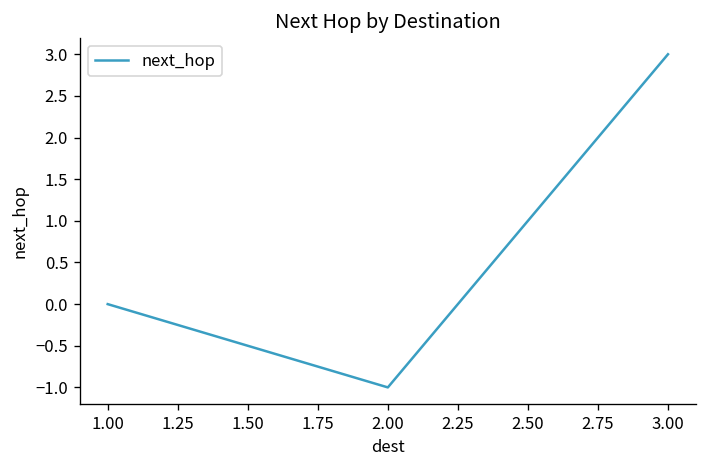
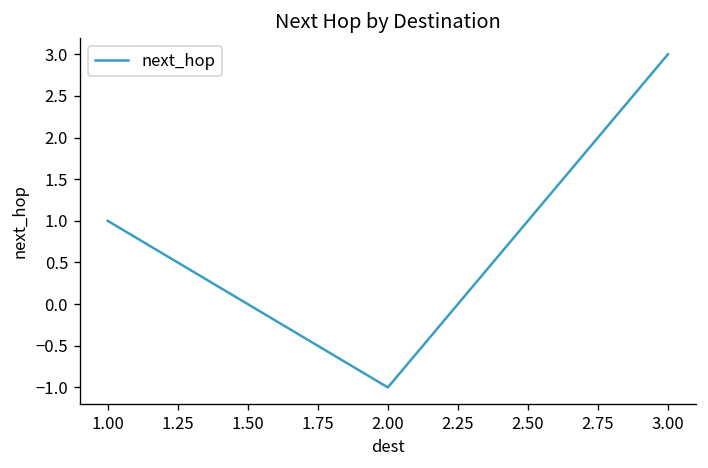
1.00: 0 -> 1
